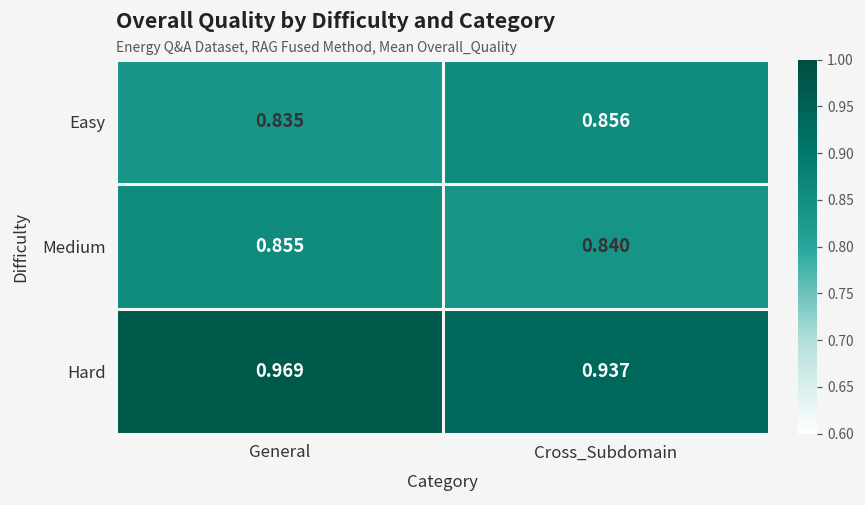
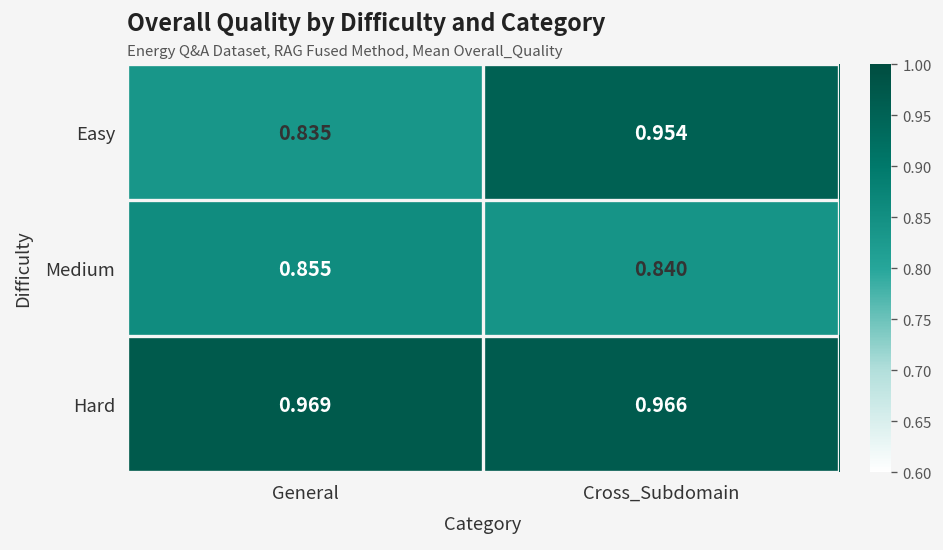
Easy, Cross_Subdomain: 0.856 -> 0.954
Hard, Cross_Subdomain: 0.937 -> 0.966
